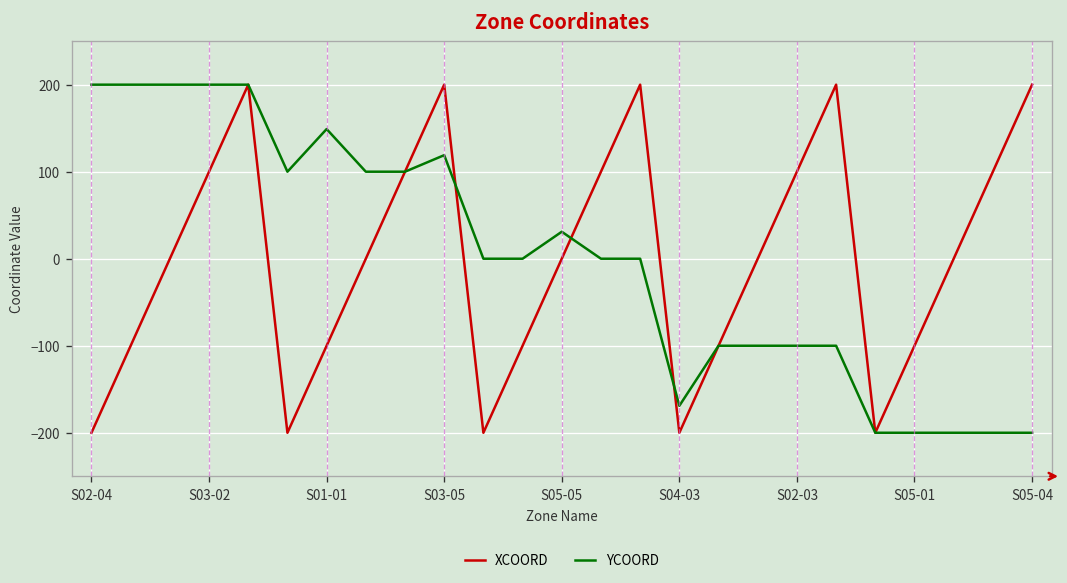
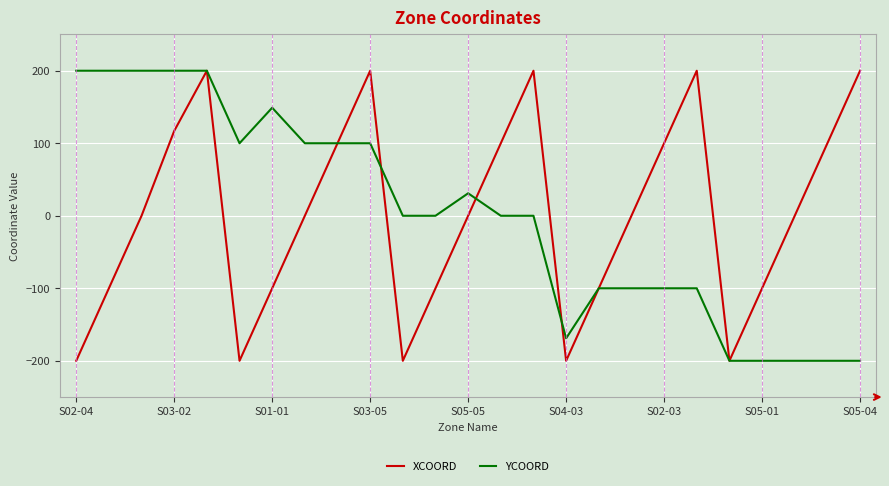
XCOORD, S03-02: 100 -> 120
YCOORD, S03-05: 120 -> 100
